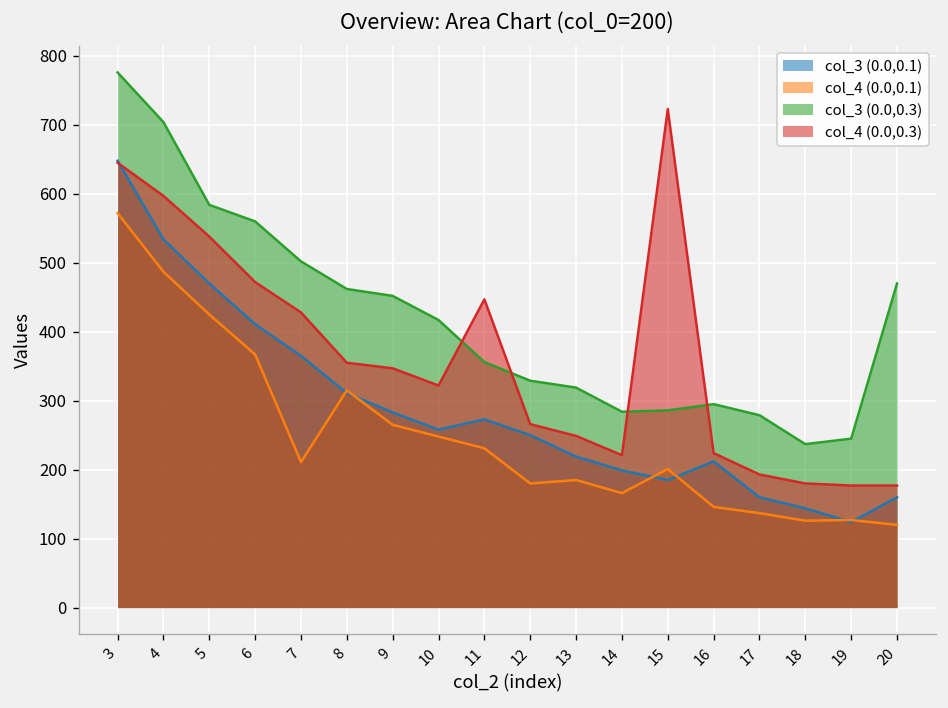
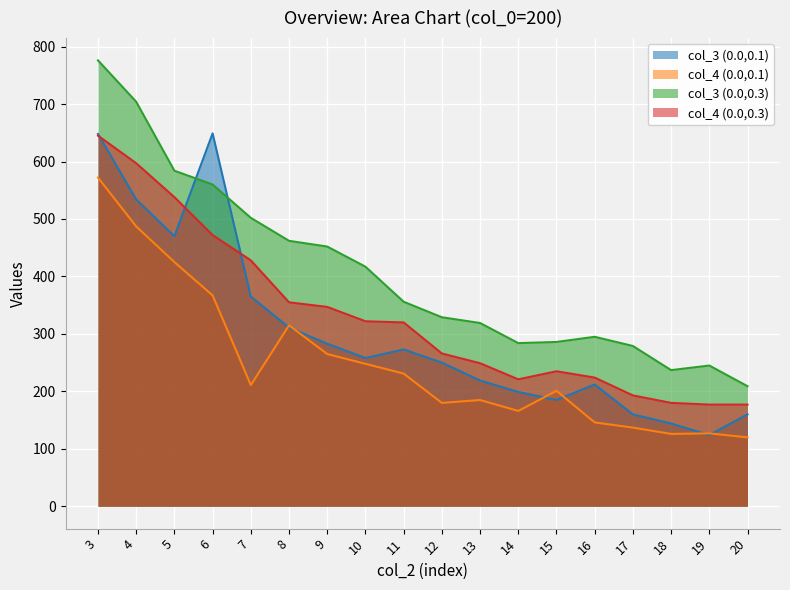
col_3 (0.0,0.1), 6: 410 -> 650
col_4 (0.0,0.3), 11: 450 -> 320
col_4 (0.0,0.3), 15: 720 -> 240
col_3 (0.0,0.3), 20: 470 -> 210
